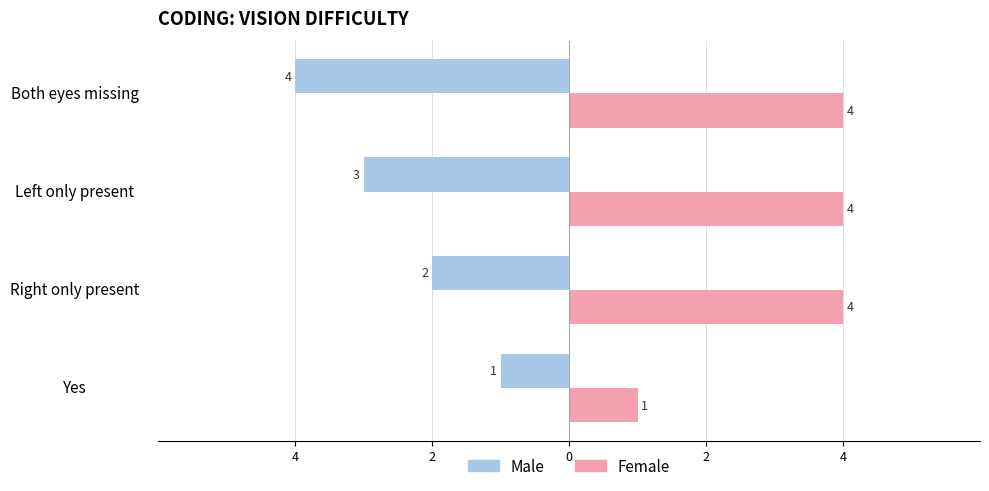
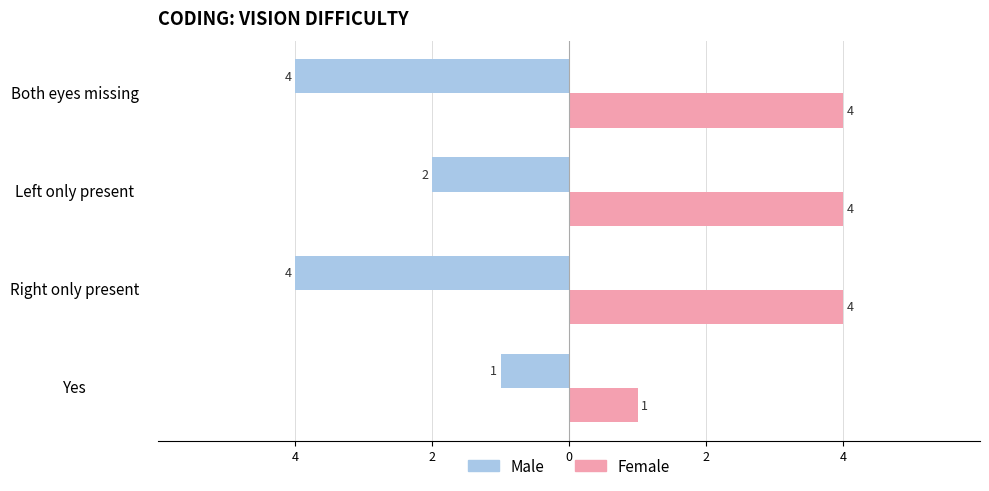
Male, Left only present: 3 -> 2
Male, Right only present: 2 -> 4
